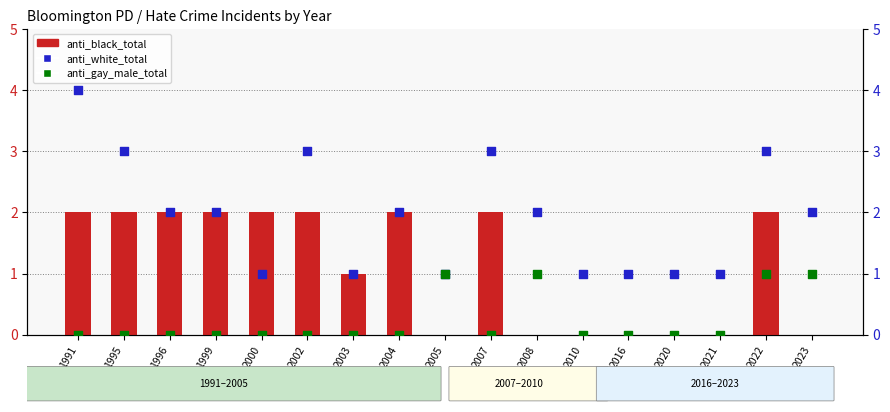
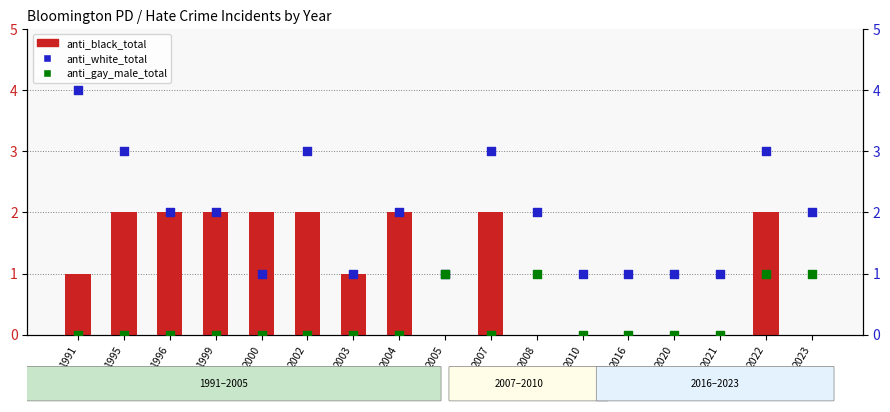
anti_black_total, 1991: 2 -> 1
